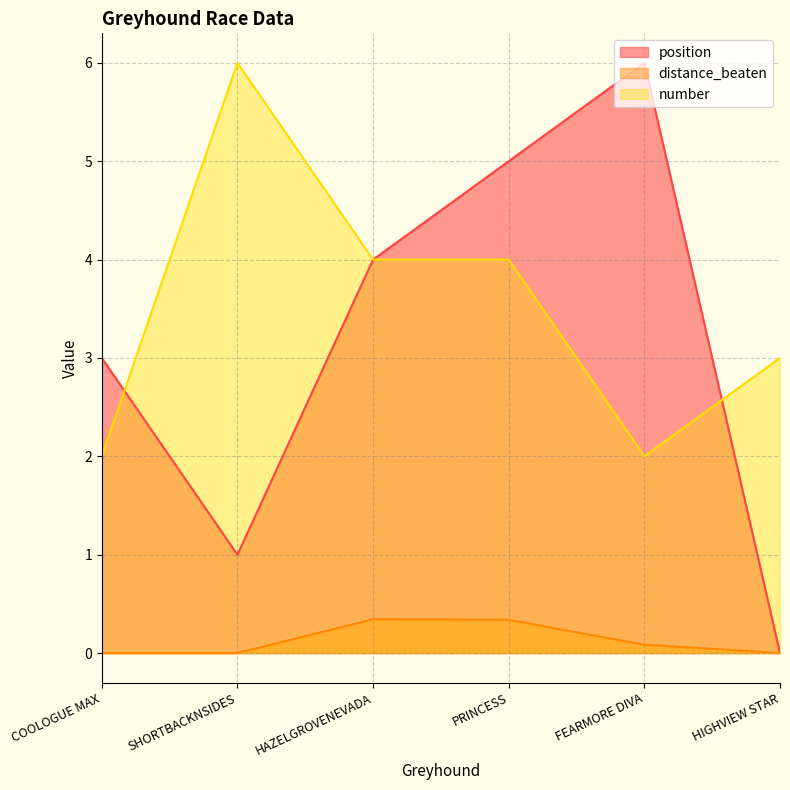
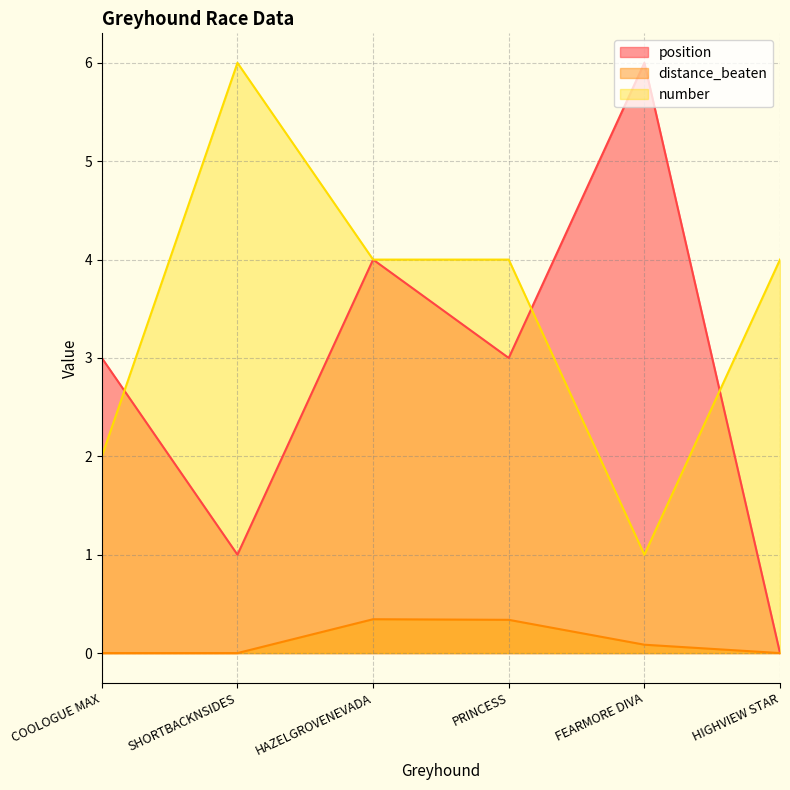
position, PRINCESS: 5 -> 3
number, FEARMORE DIVA: 2 -> 1
number, HIGHVIEW STAR: 3 -> 4
